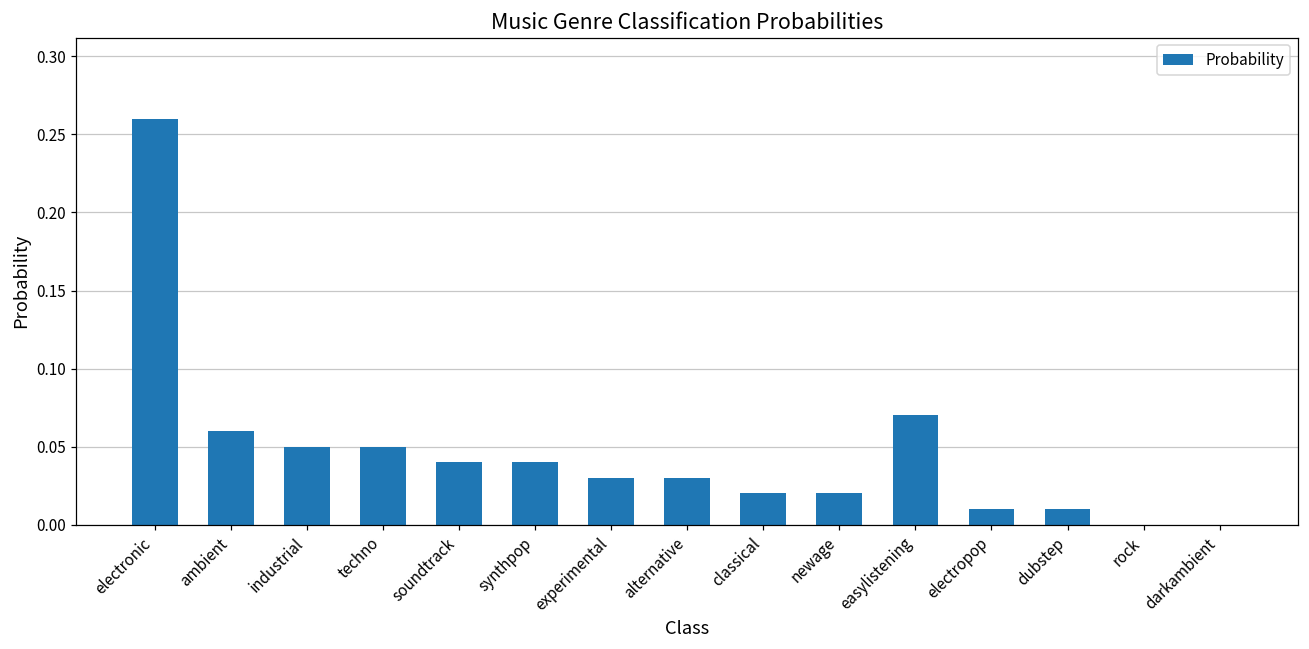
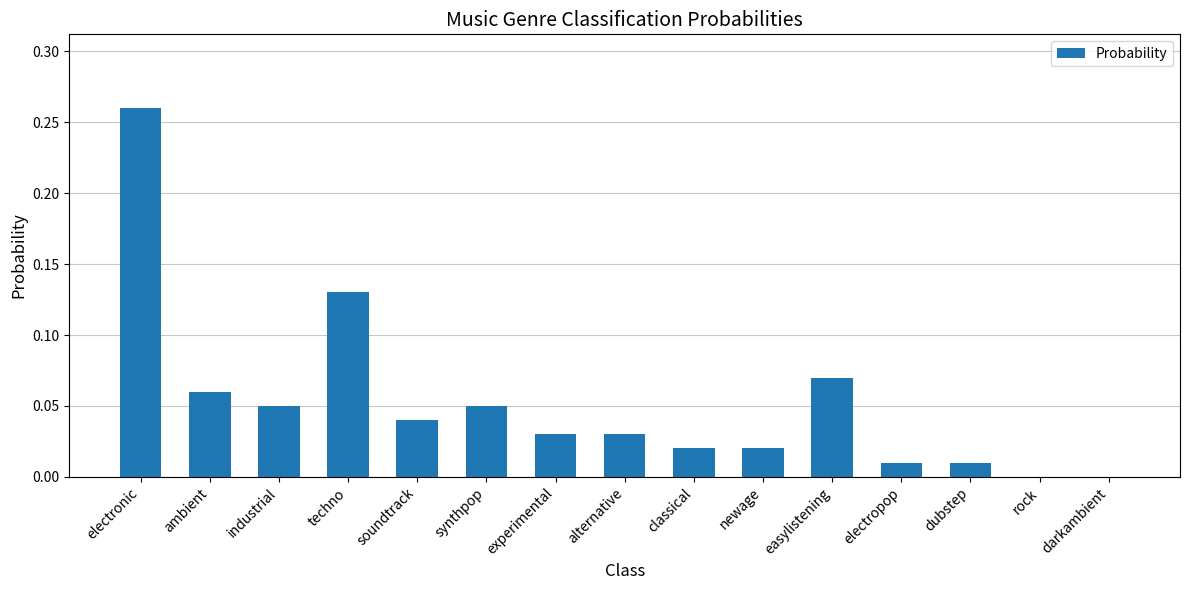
techno: 0.05 -> 0.13
synthpop: 0.04 -> 0.05
